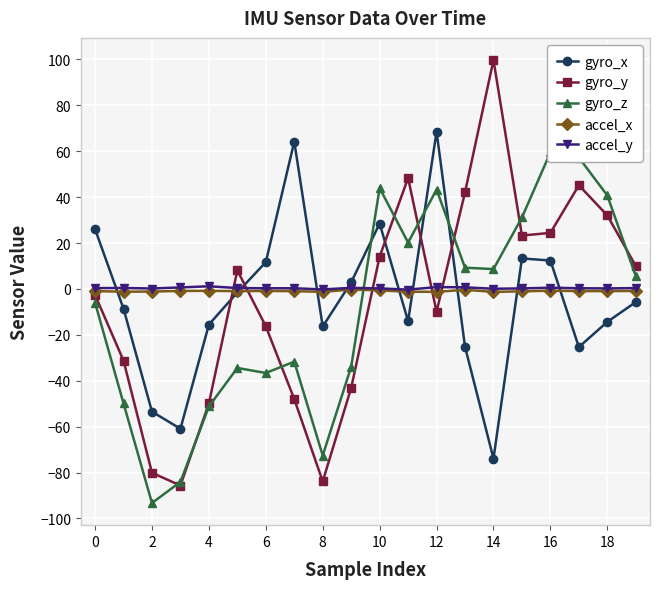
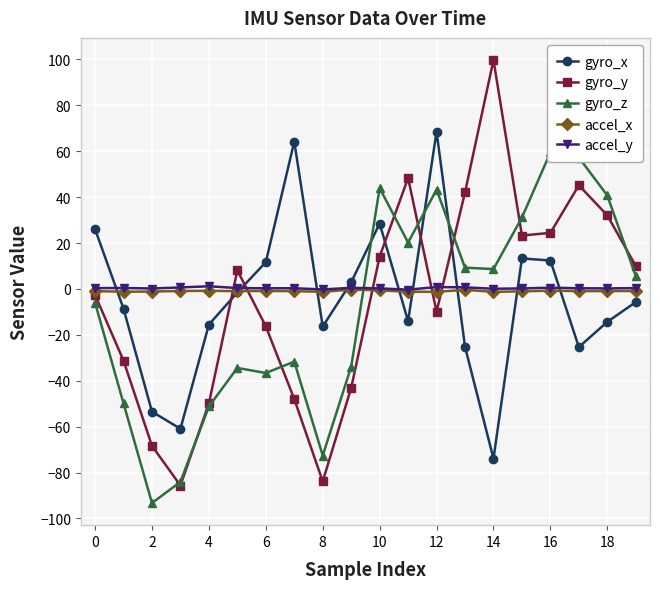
gyro_y, 2: -80 -> -68
